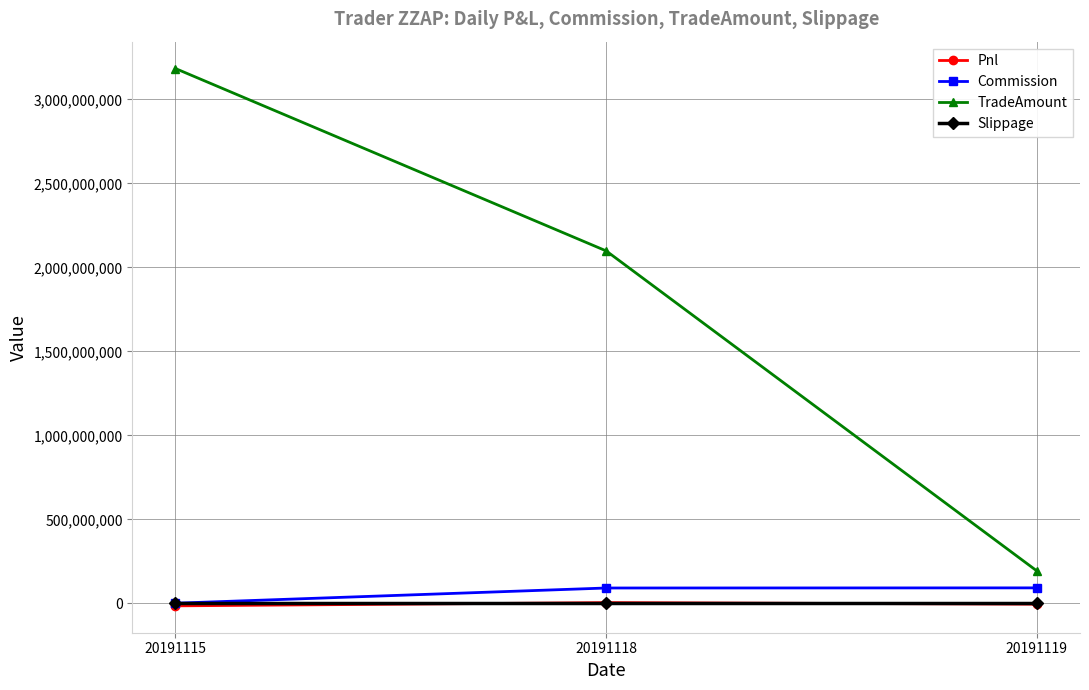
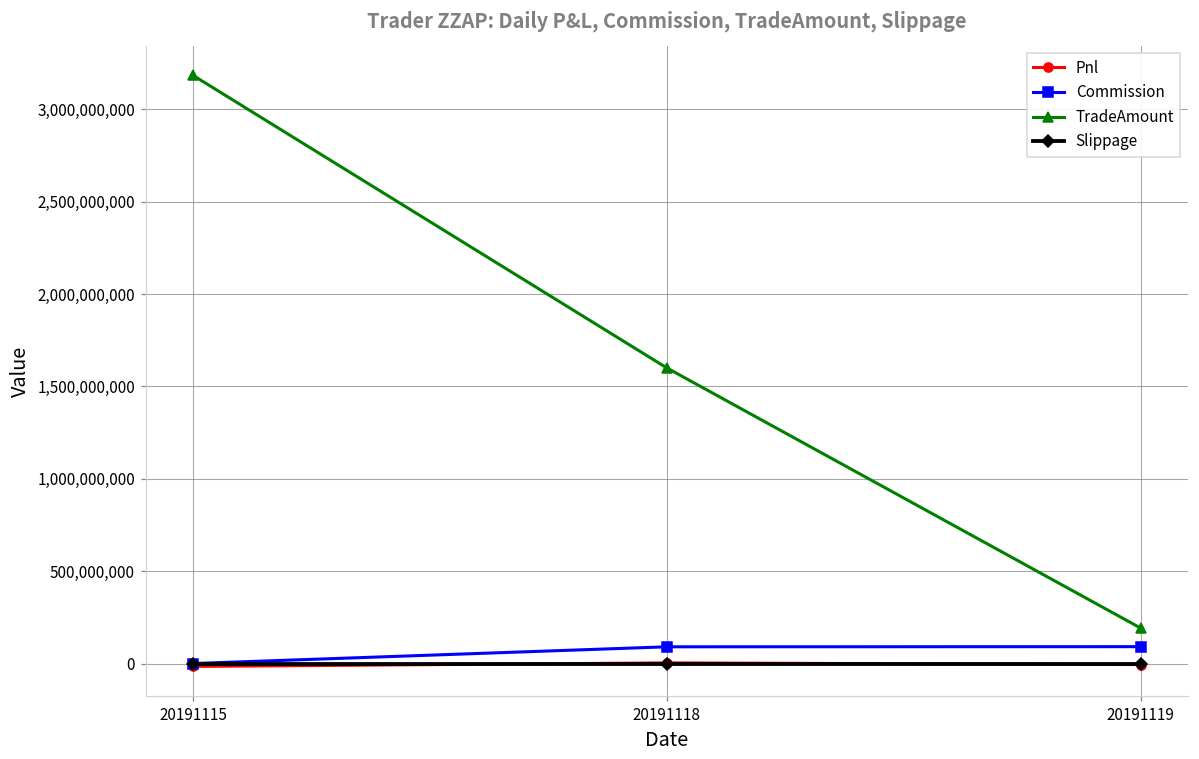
TradeAmount, 20191118: 2,100,000,000 -> 1,600,000,000
